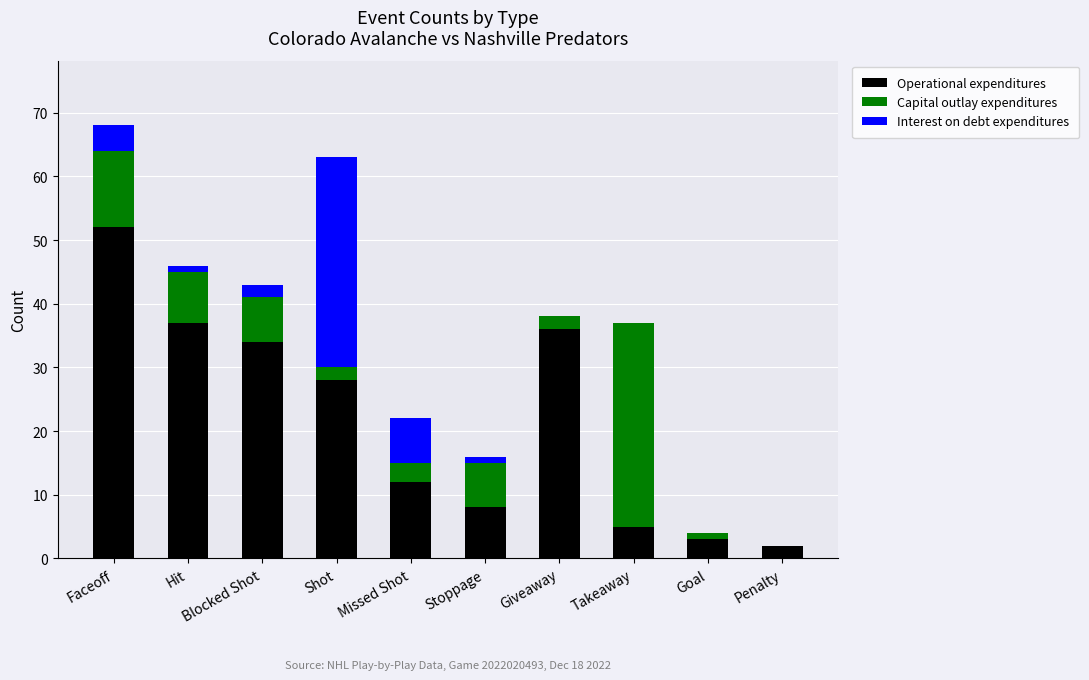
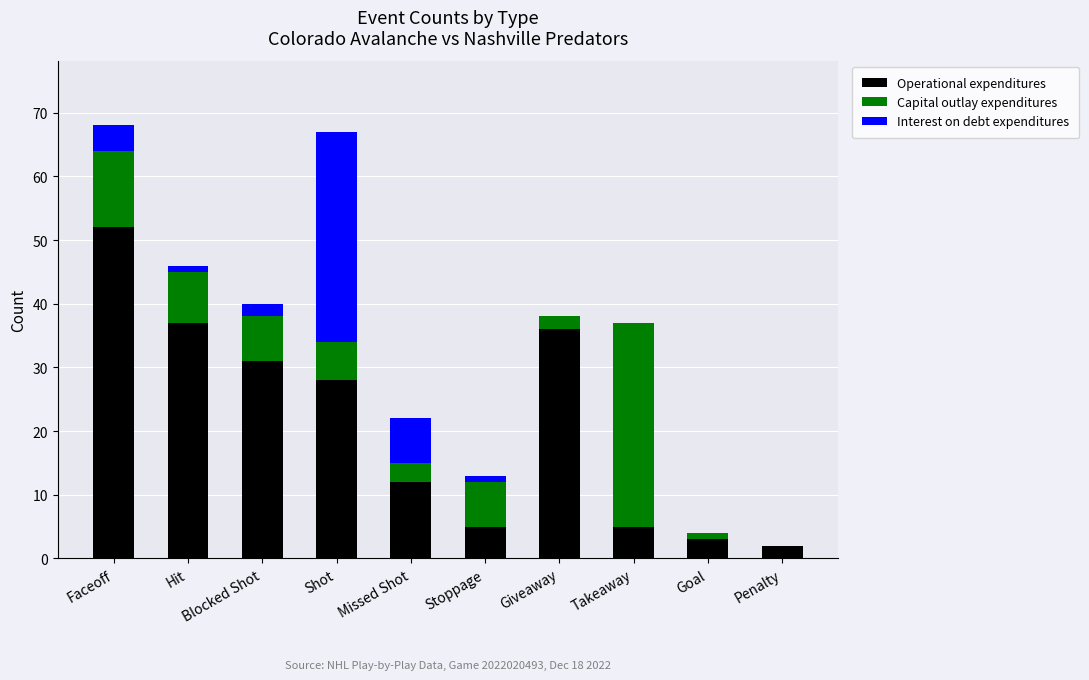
Operational expenditures, Blocked Shot: 34 -> 31
Capital outlay expenditures, Shot: 2 -> 6
Operational expenditures, Stoppage: 8 -> 5
